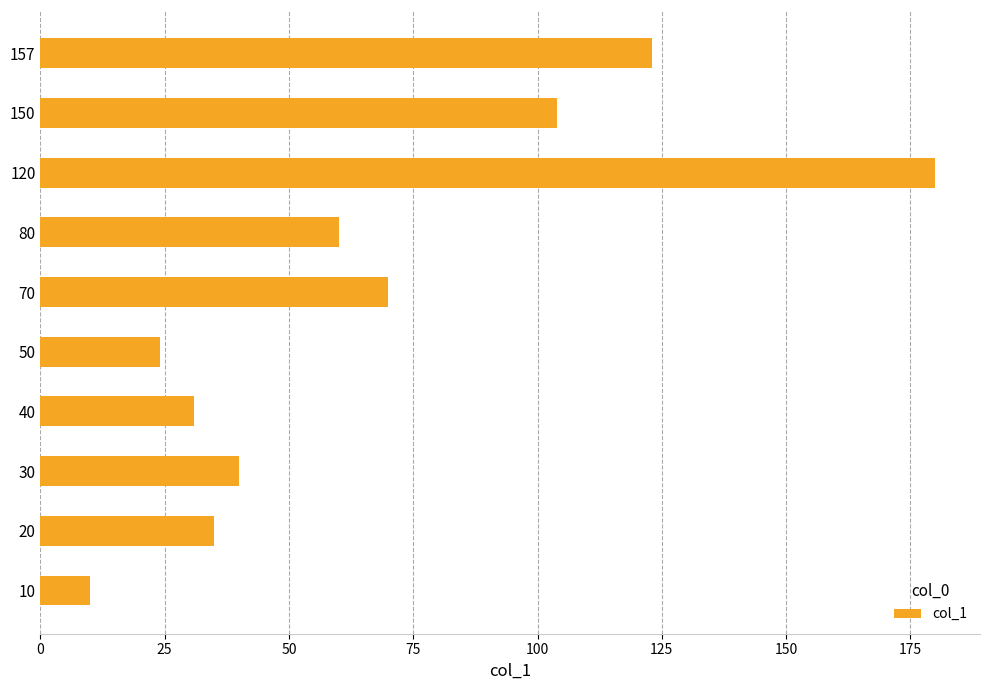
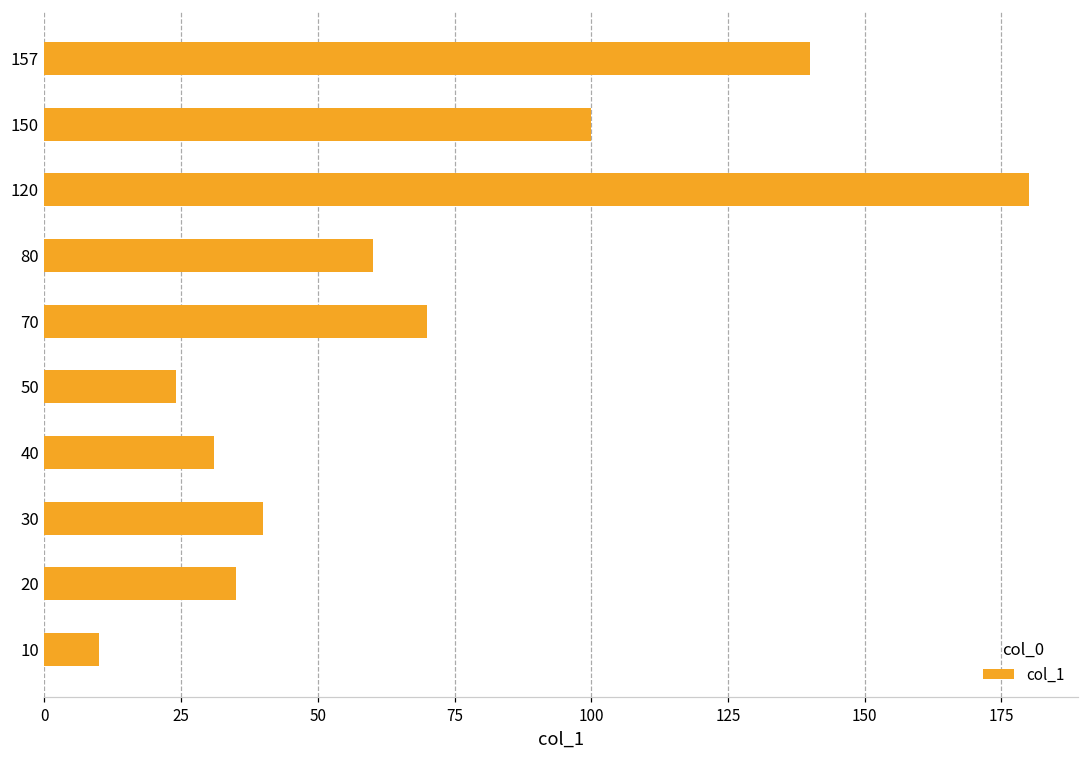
157: 123 -> 140
150: 104 -> 100
